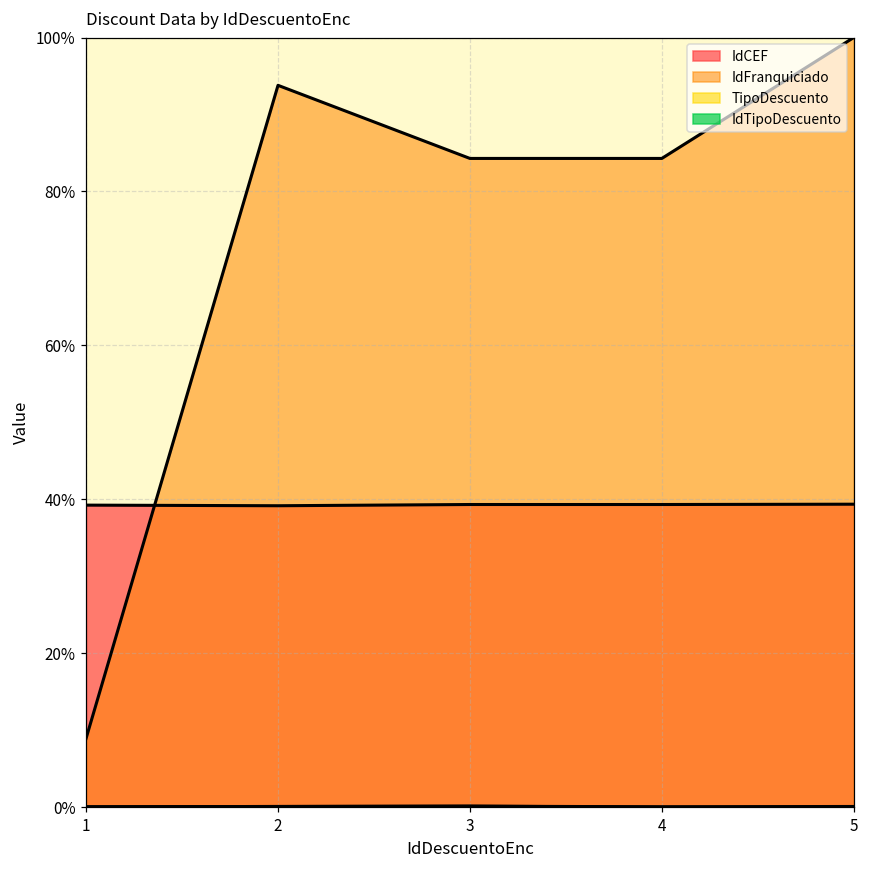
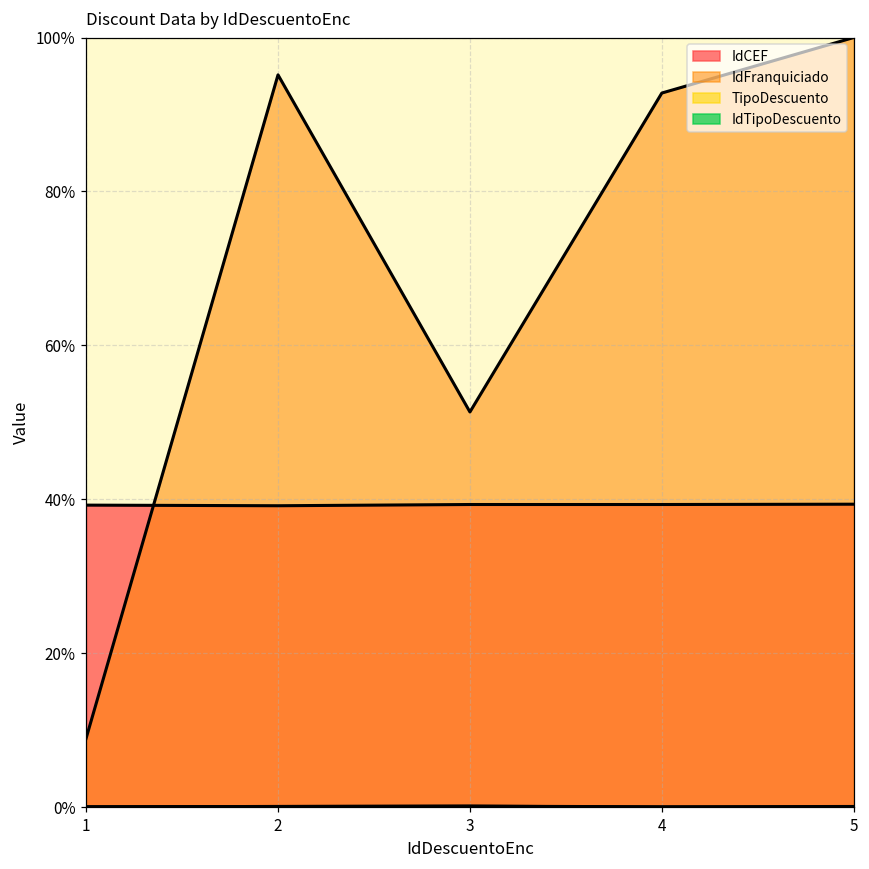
IdFranquiciado, 2: 94% -> 95%
IdFranquiciado, 3: 84% -> 51%
IdFranquiciado, 4: 84% -> 93%
